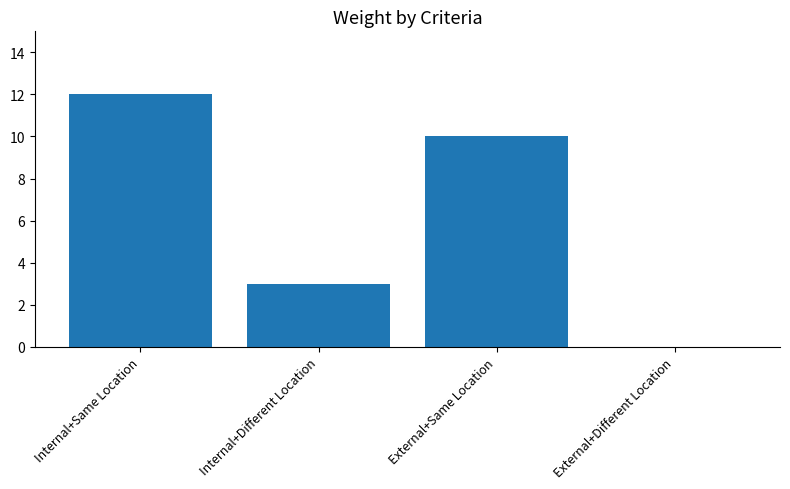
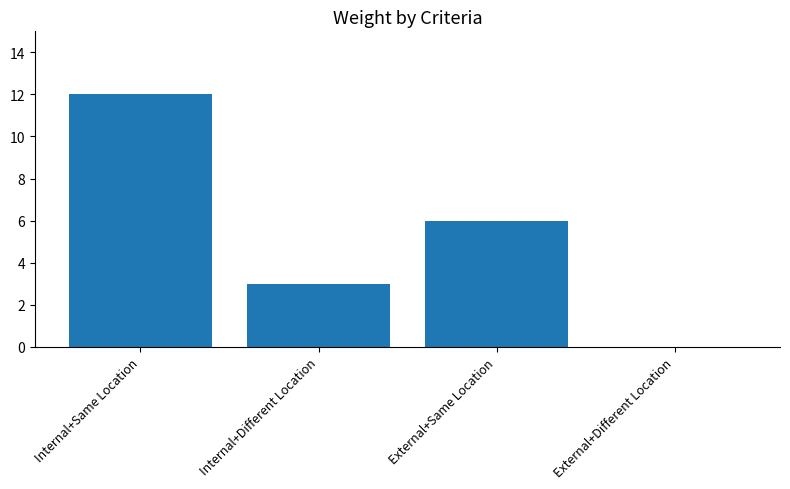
External+Same Location: 10 -> 6
